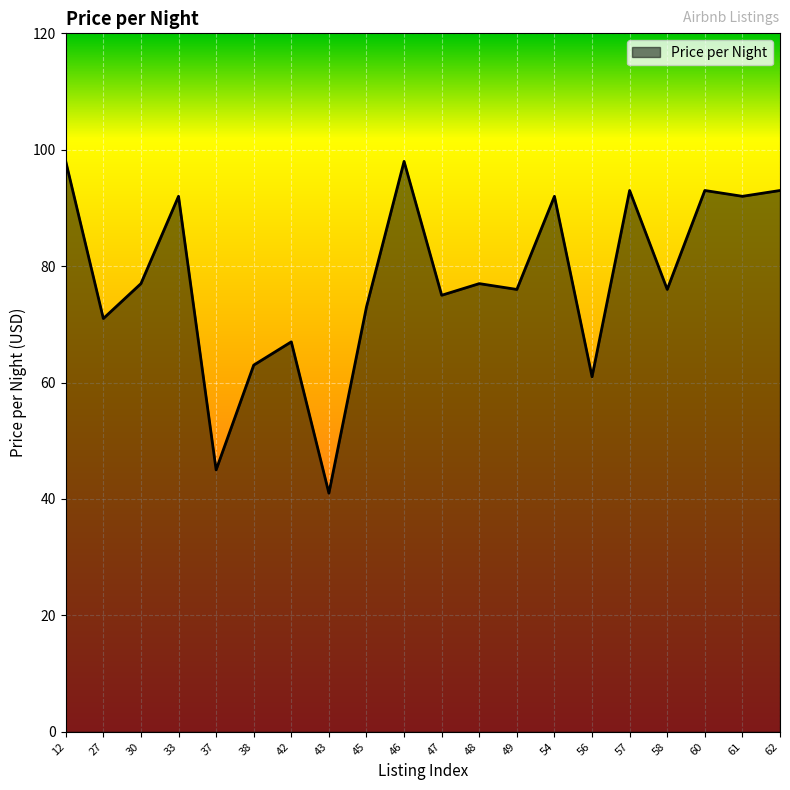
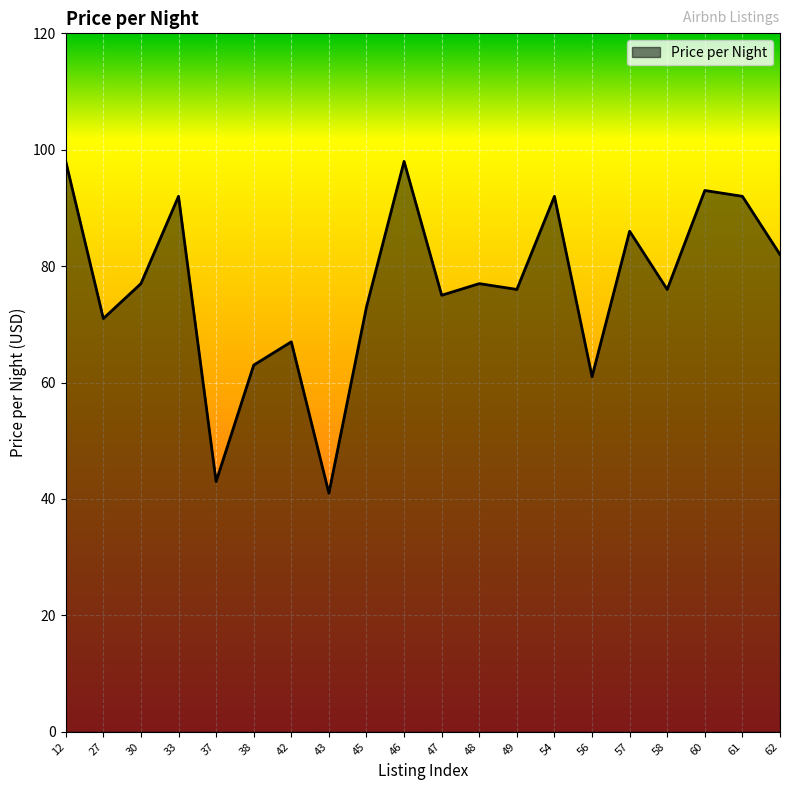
37: 45 -> 43
57: 93 -> 86
62: 93 -> 82
